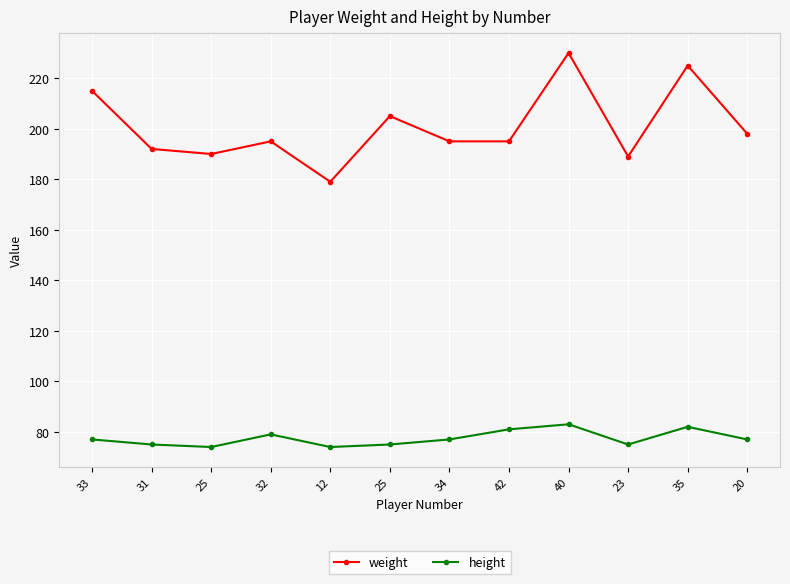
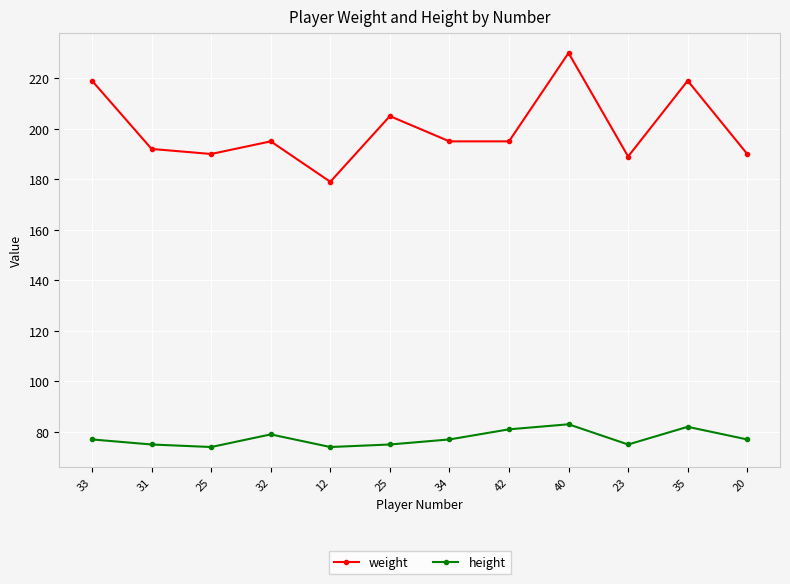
weight, 33: 215 -> 219
weight, 35: 225 -> 219
weight, 20: 198 -> 190
